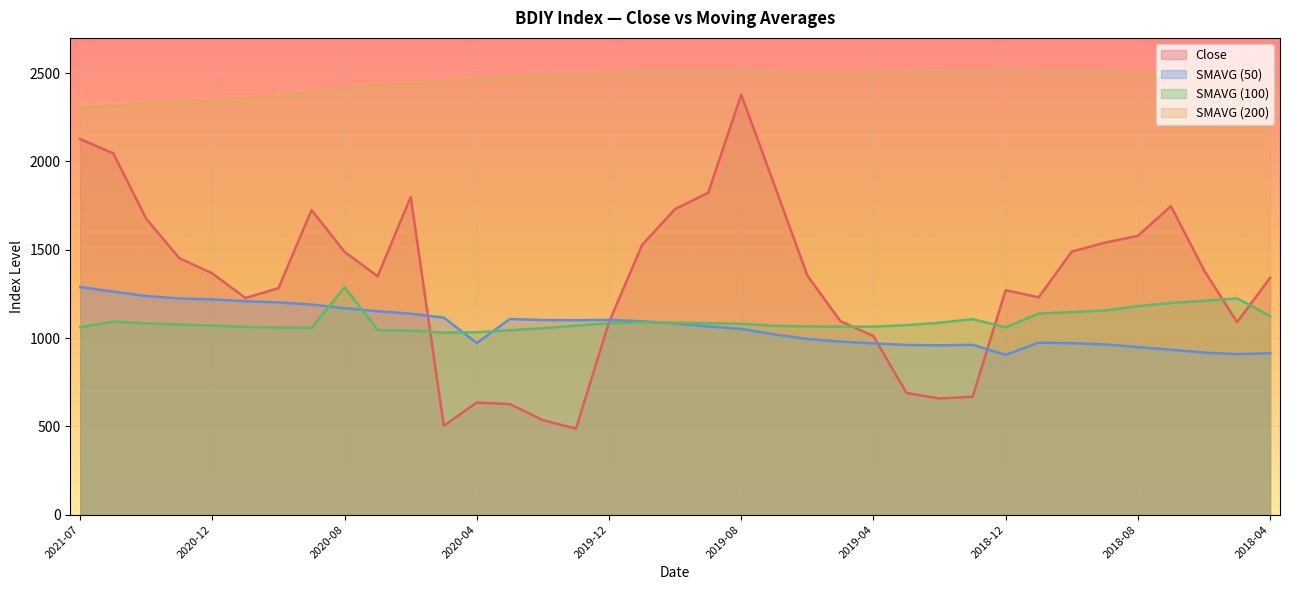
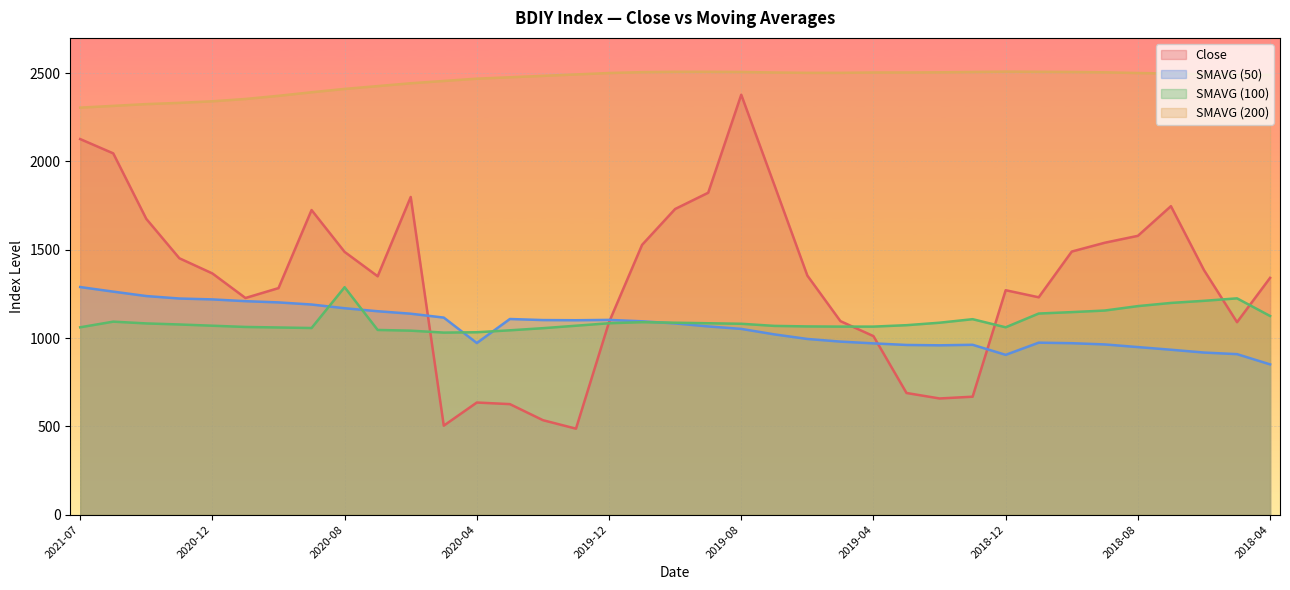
SMAVG (50), 2018-04: 910 -> 850
